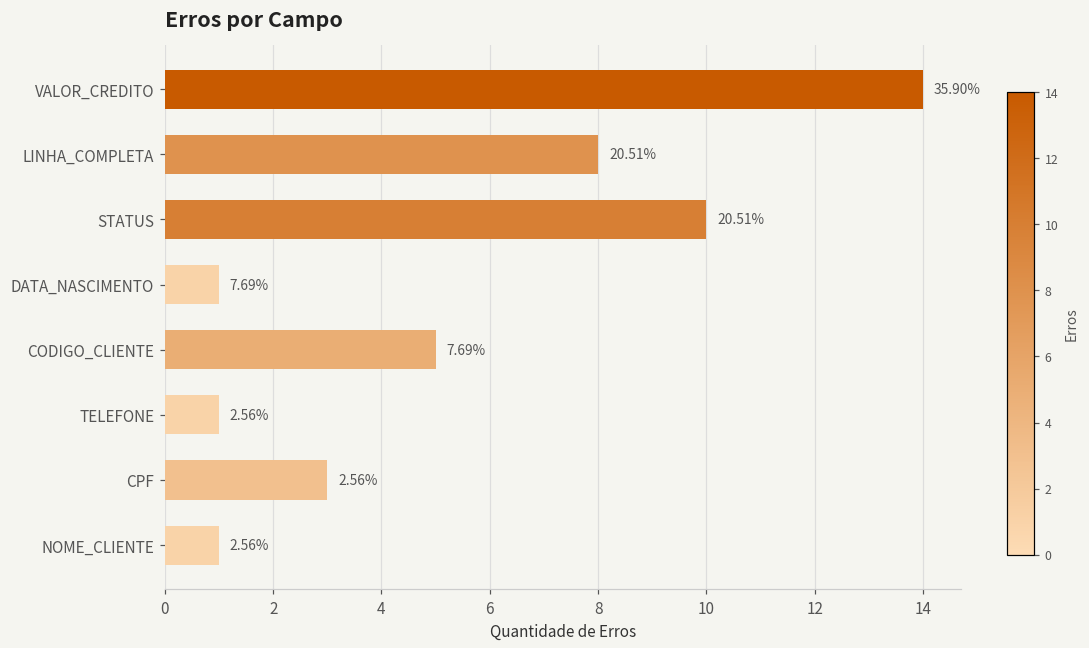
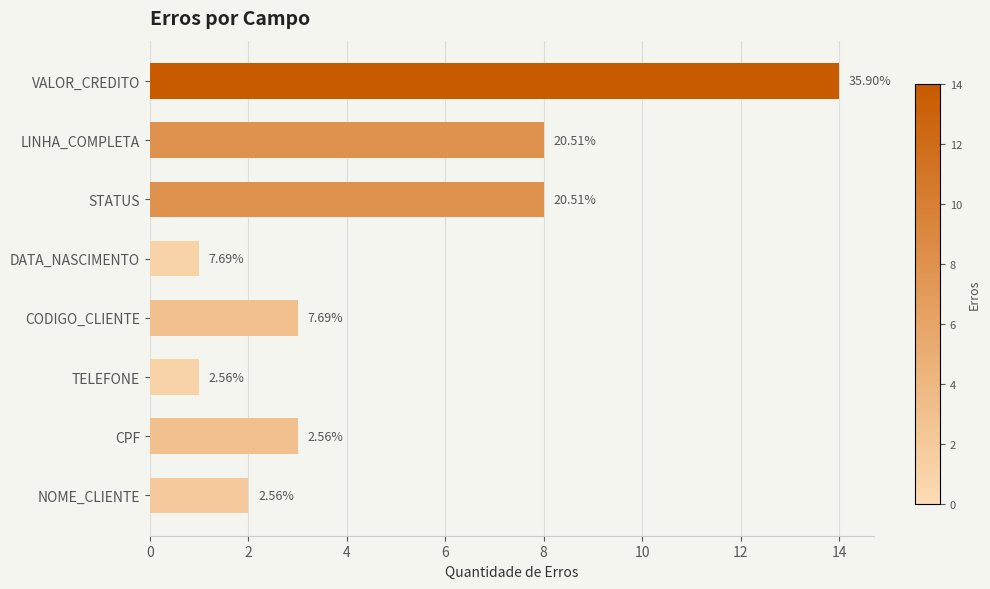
STATUS: 10 -> 8
CODIGO_CLIENTE: 5 -> 3
NOME_CLIENTE: 1 -> 2
